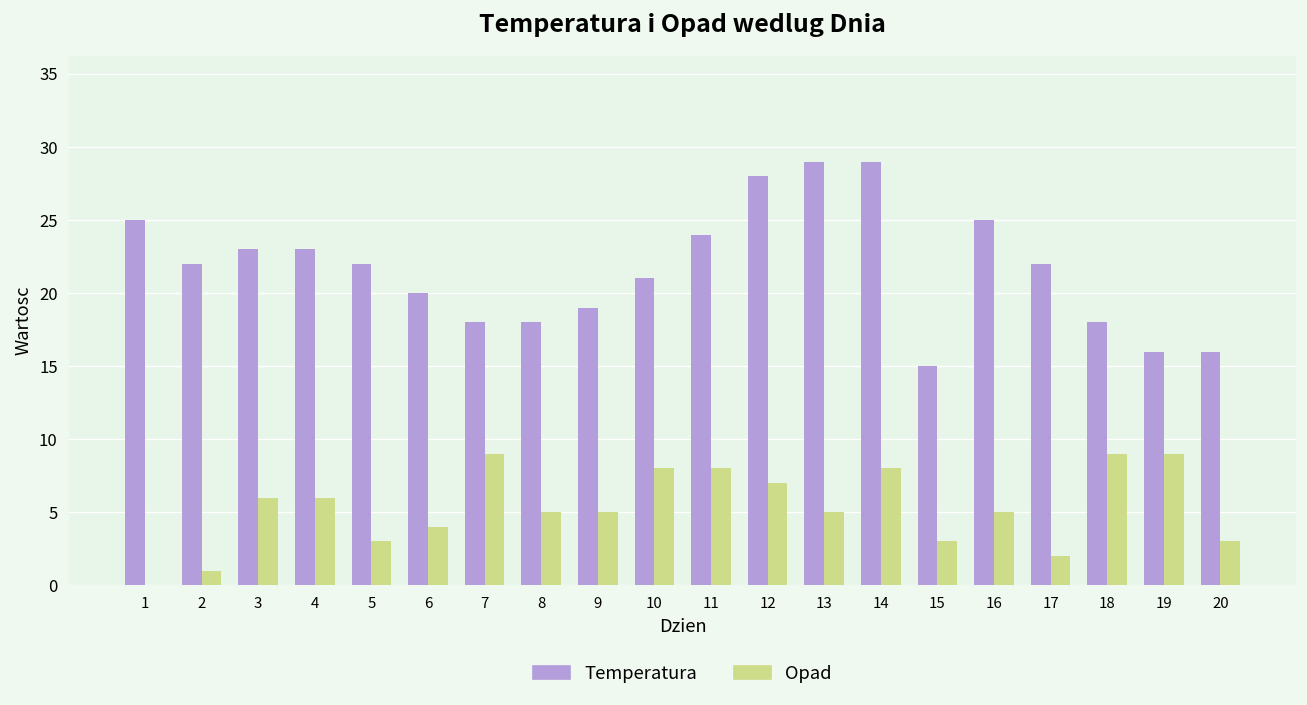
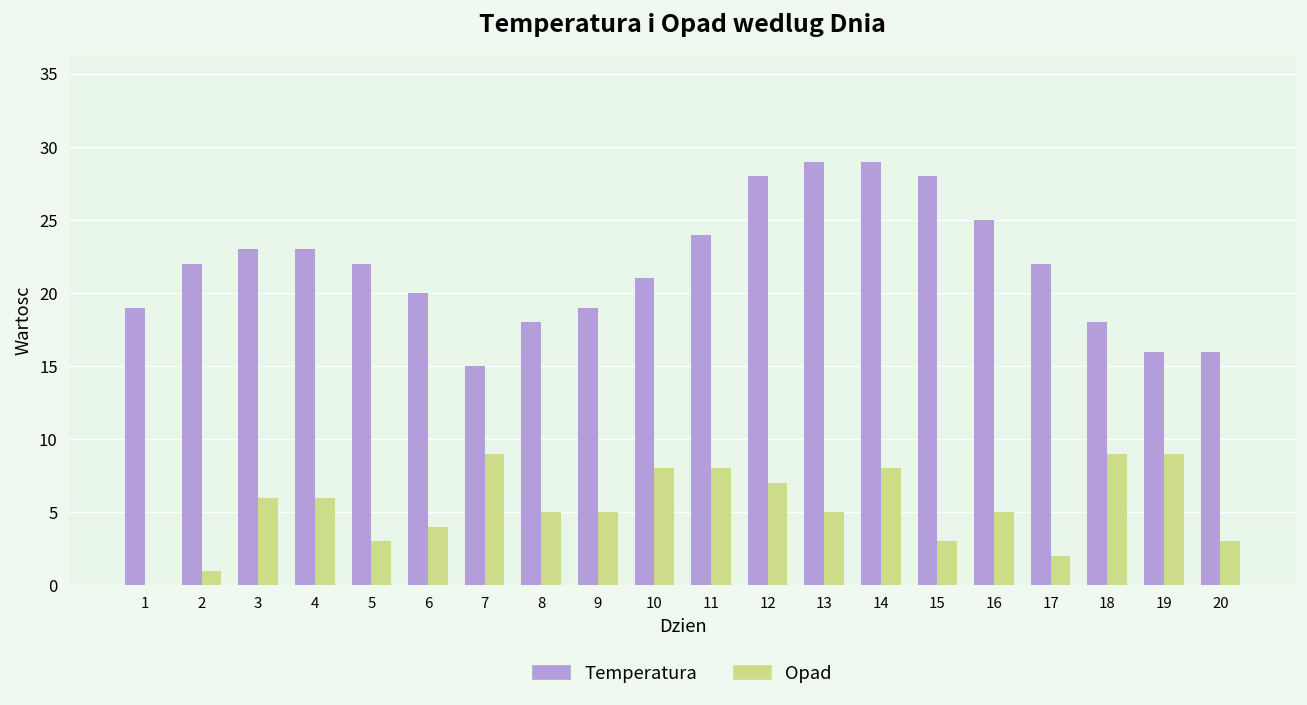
Temperatura, 1: 25 -> 19
Temperatura, 7: 18 -> 15
Temperatura, 15: 15 -> 28
